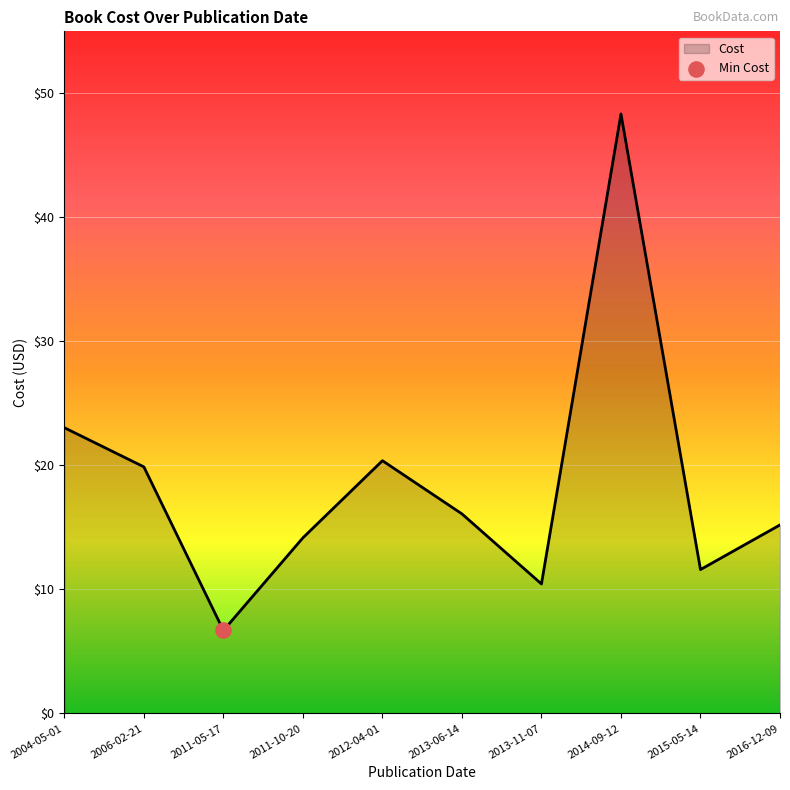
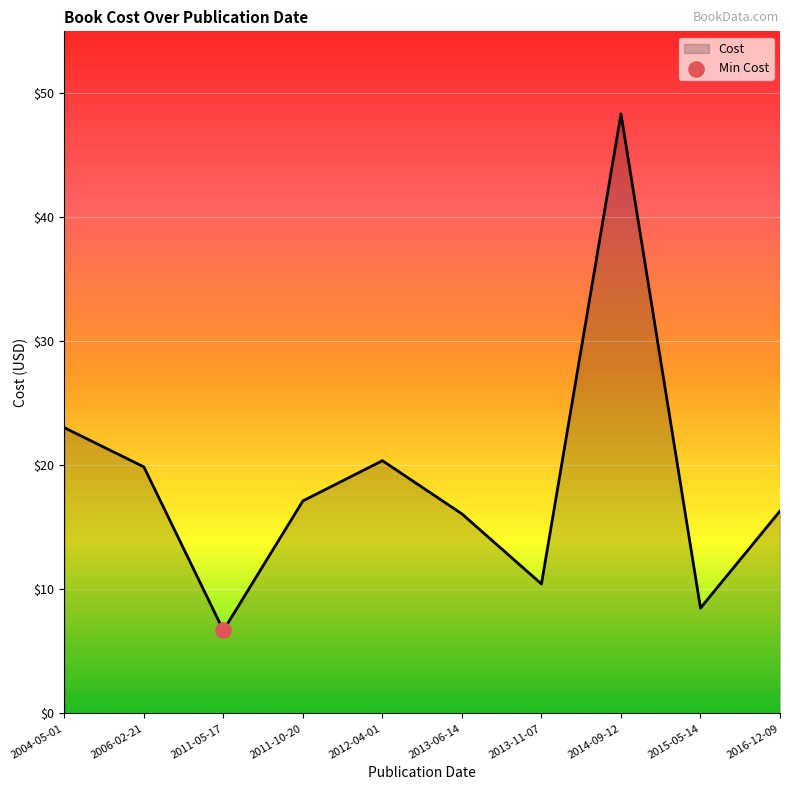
Cost, 2011-10-20: $14.2 -> $17.1
Cost, 2015-05-14: $11.6 -> $8.5
Cost, 2016-12-09: $15.2 -> $16.3
